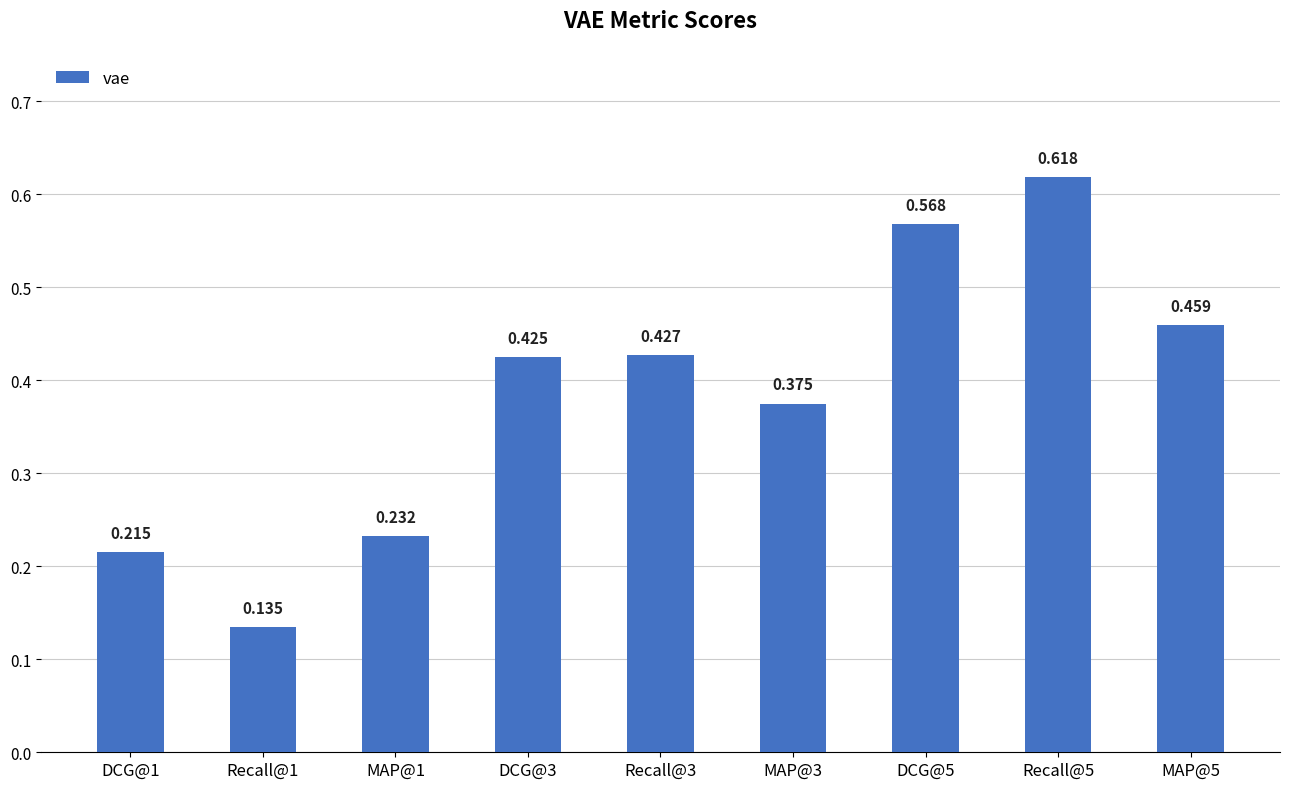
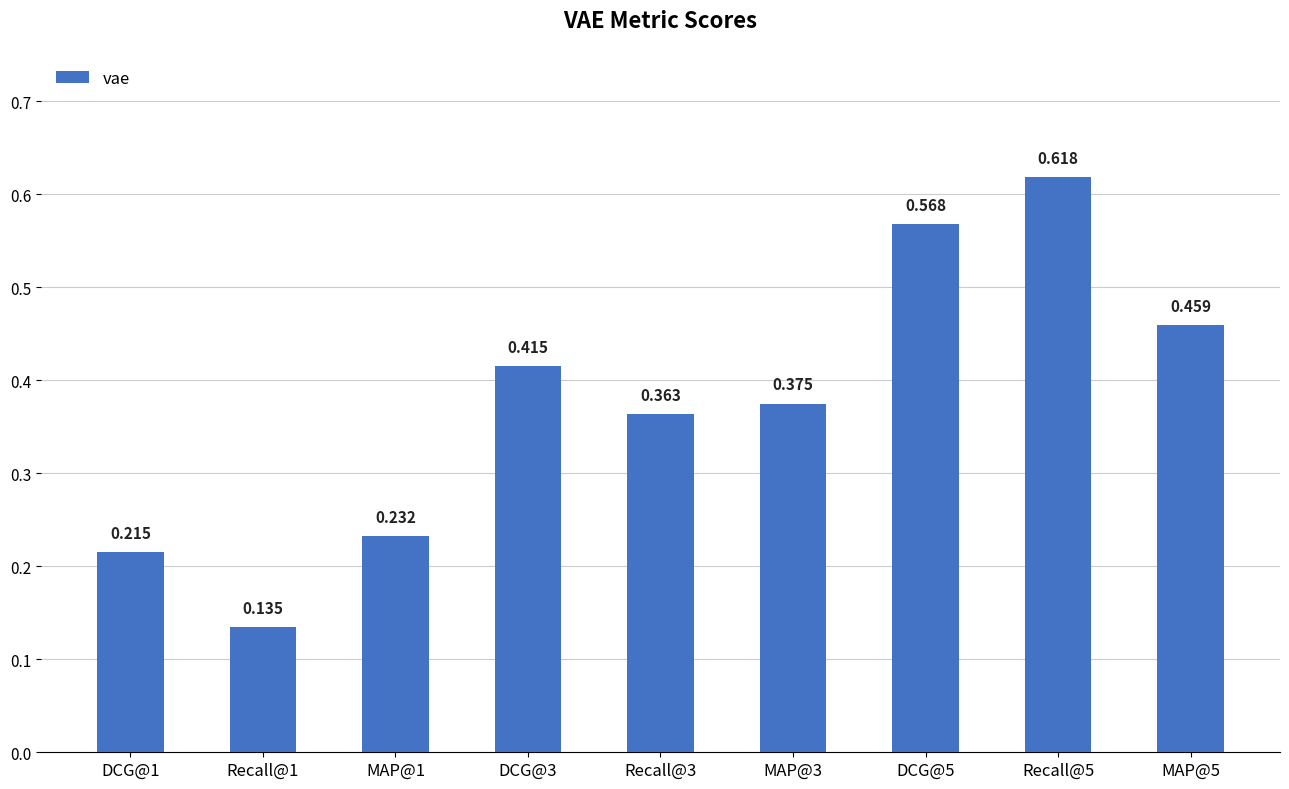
DCG@3: 0.425 -> 0.415
Recall@3: 0.427 -> 0.363
